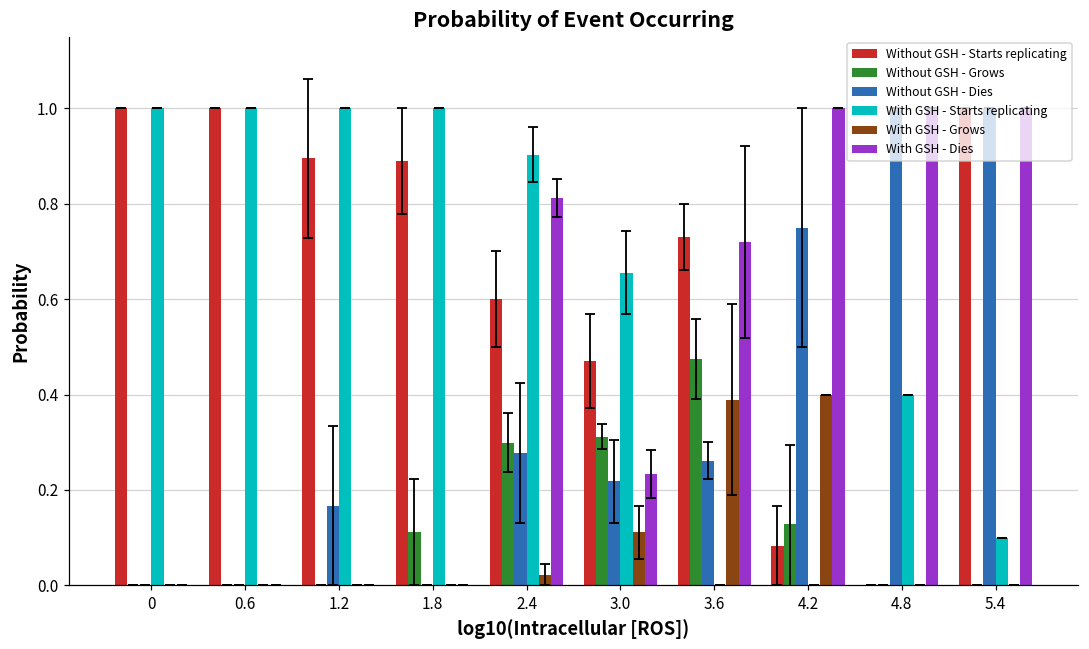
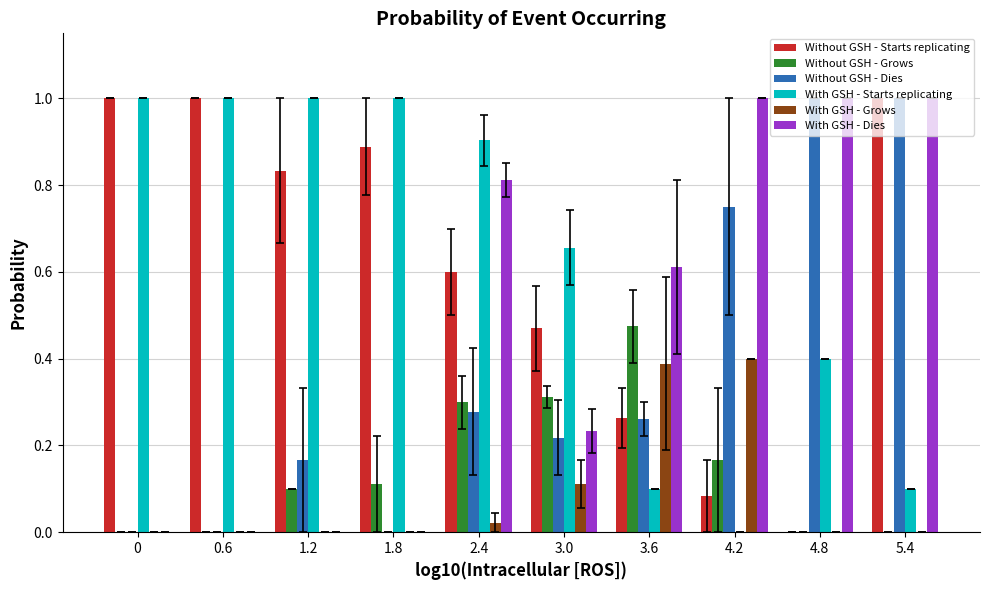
Without GSH - Starts replicating, 1.2: 0.90 -> 0.83
Without GSH - Grows, 1.2: 0.0 -> 0.1
Without GSH - Starts replicating, 3.6: 0.73 -> 0.26
With GSH - Starts replicating, 3.6: 0.0 -> 0.1
With GSH - Dies, 3.6: 0.72 -> 0.61
Without GSH - Grows, 4.2: 0.13 -> 0.17
